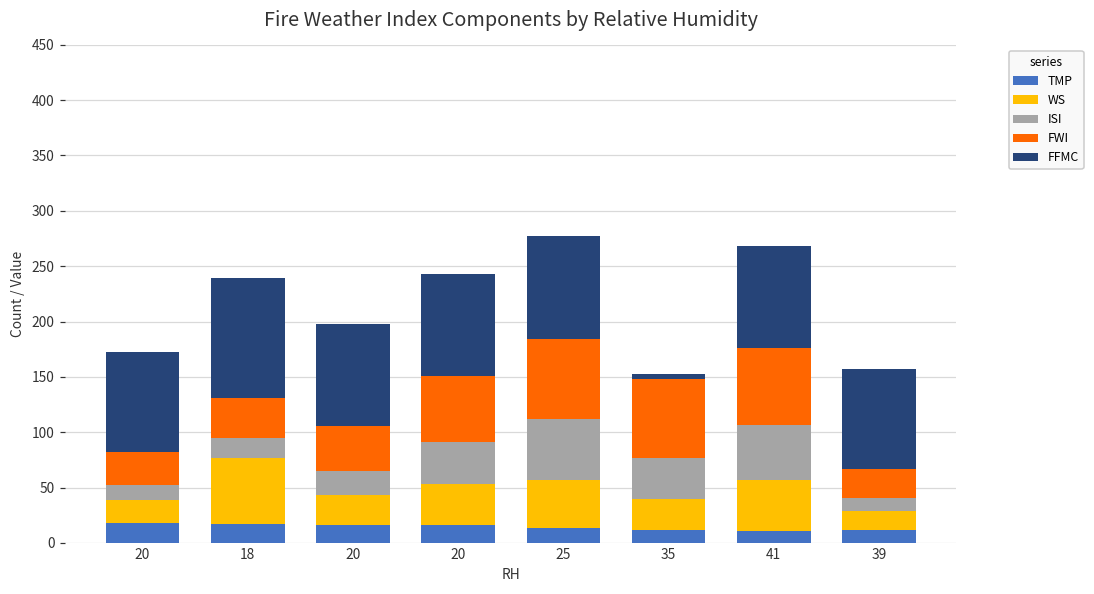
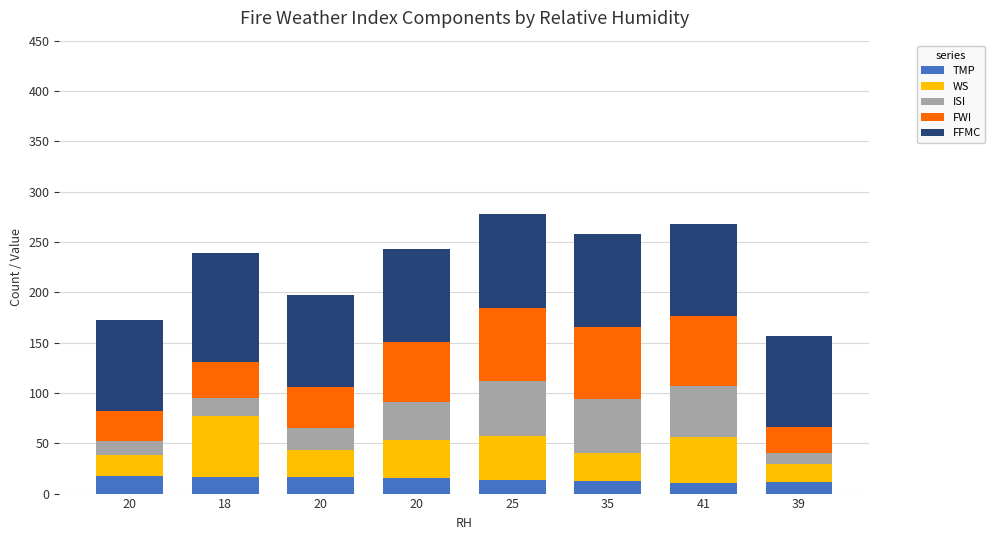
ISI, 35: 36 -> 53
FFMC, 35: 5 -> 92
